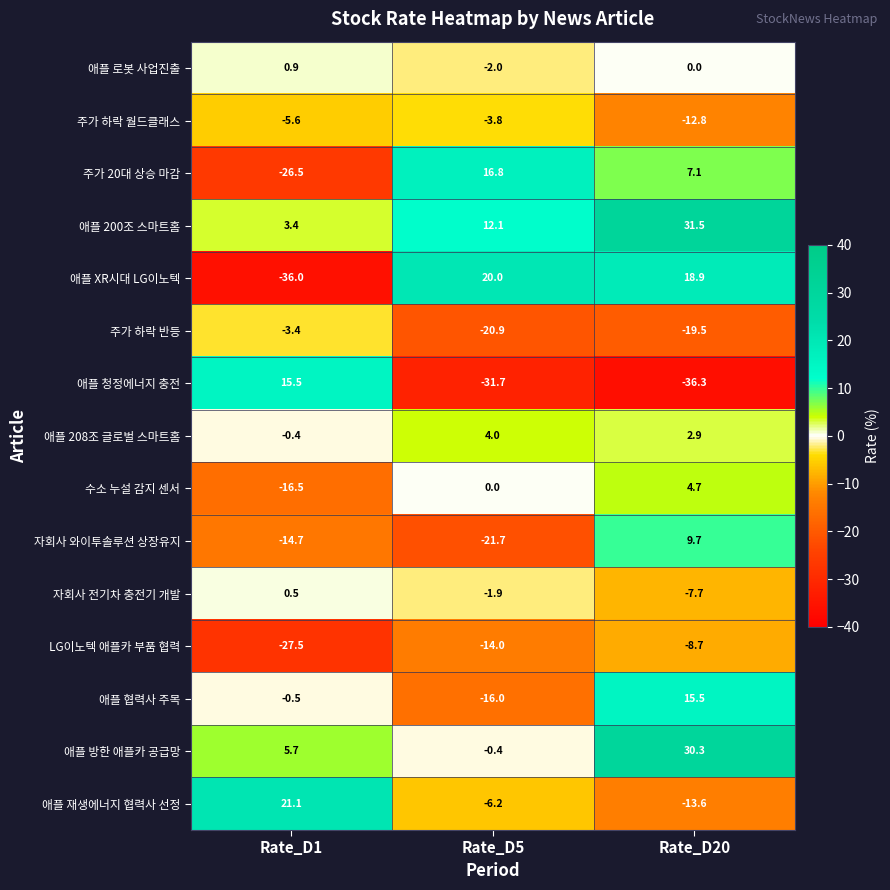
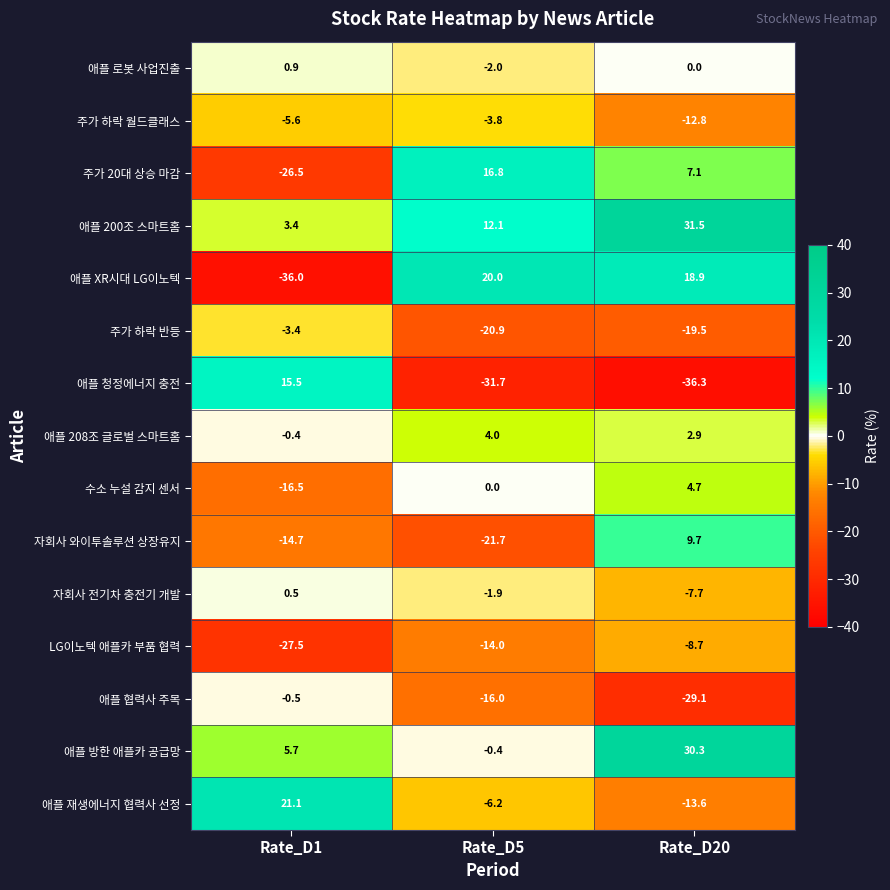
애플 협력사 주목, Rate_D20: 15.5 -> -29.1
